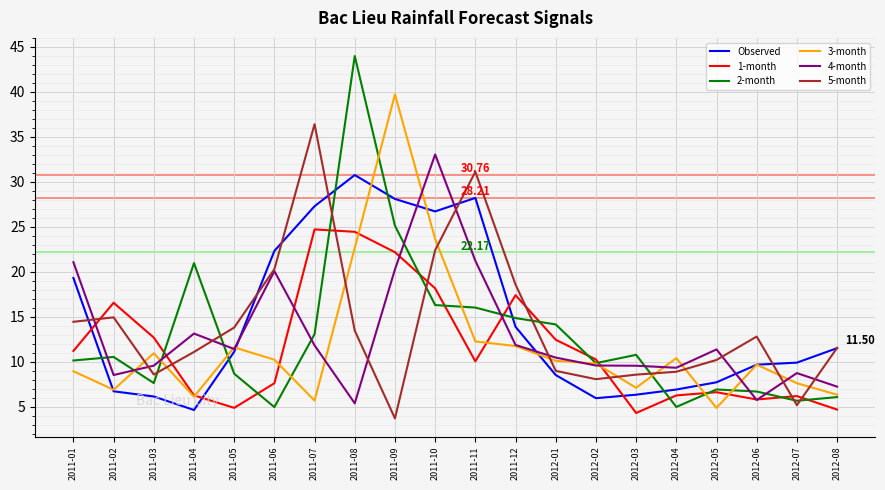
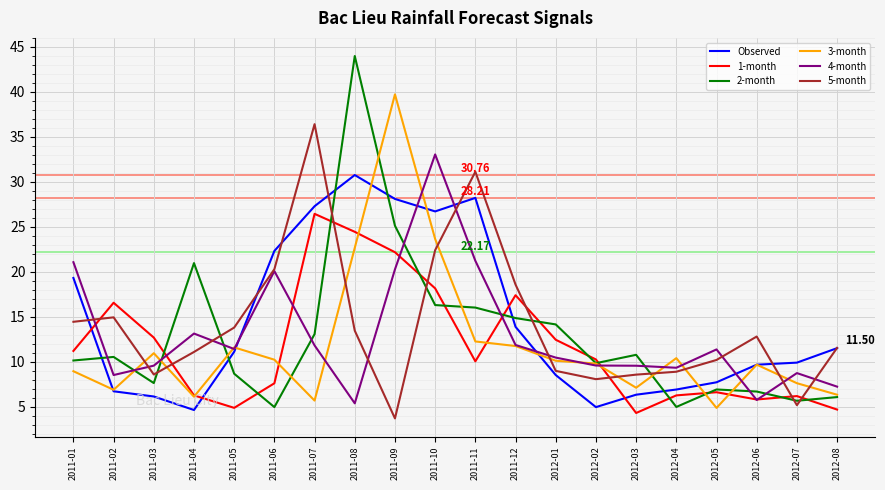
1-month, 2011-07: 25 -> 26
Observed, 2012-02: 6 -> 5
